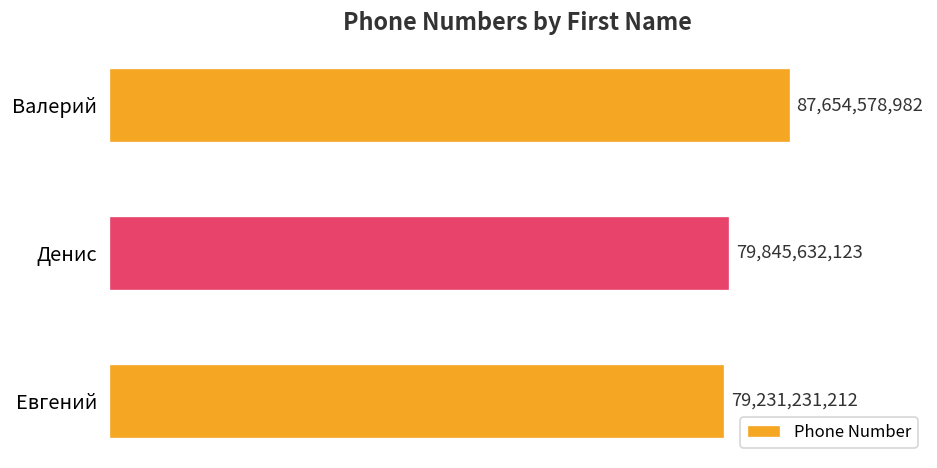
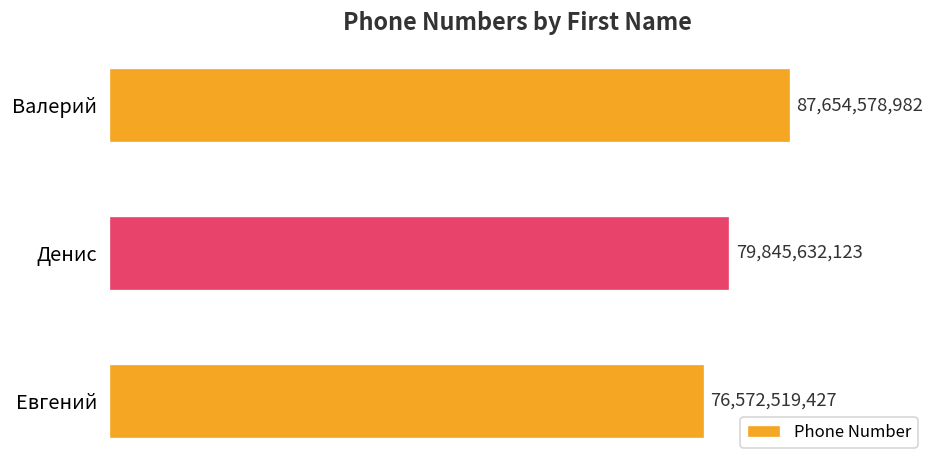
Евгений: 79,231,231,212 -> 76,572,519,427
